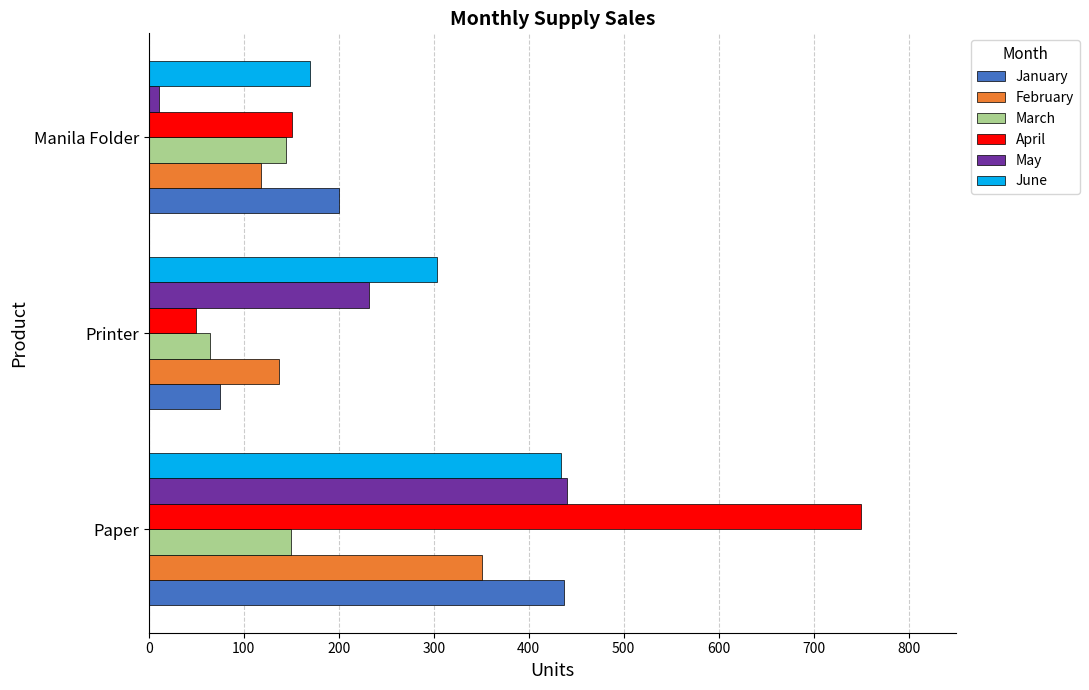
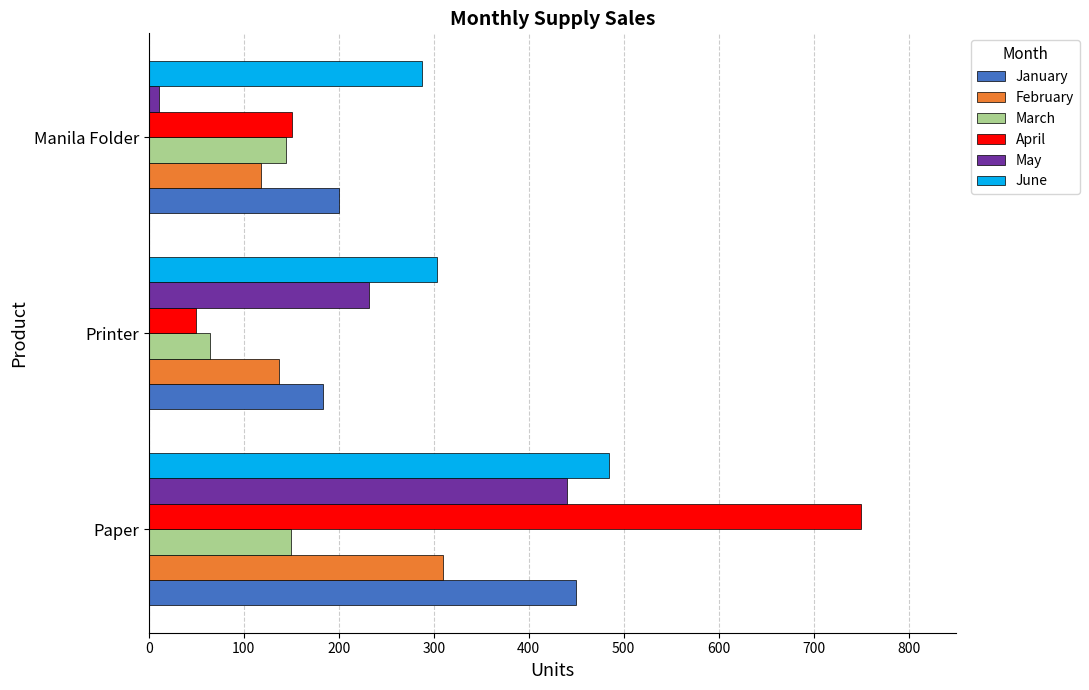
June, Manila Folder: 170 -> 290
January, Printer: 80 -> 180
June, Paper: 430 -> 490
February, Paper: 350 -> 310
January, Paper: 440 -> 450
